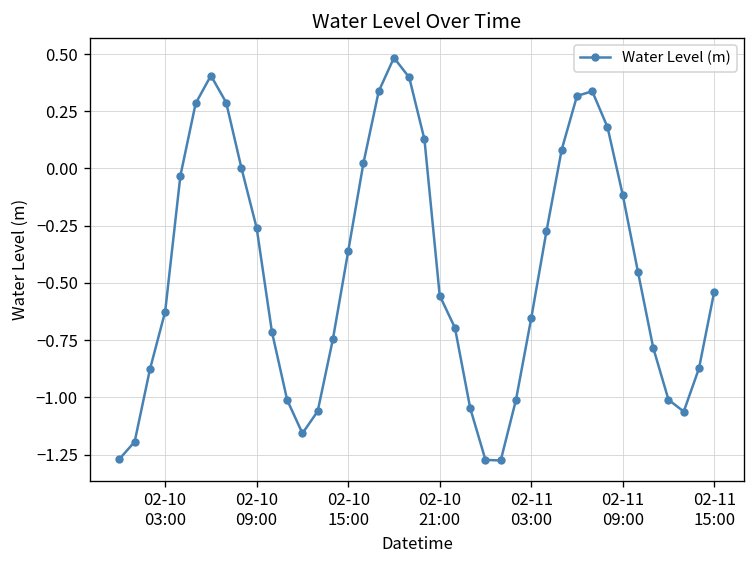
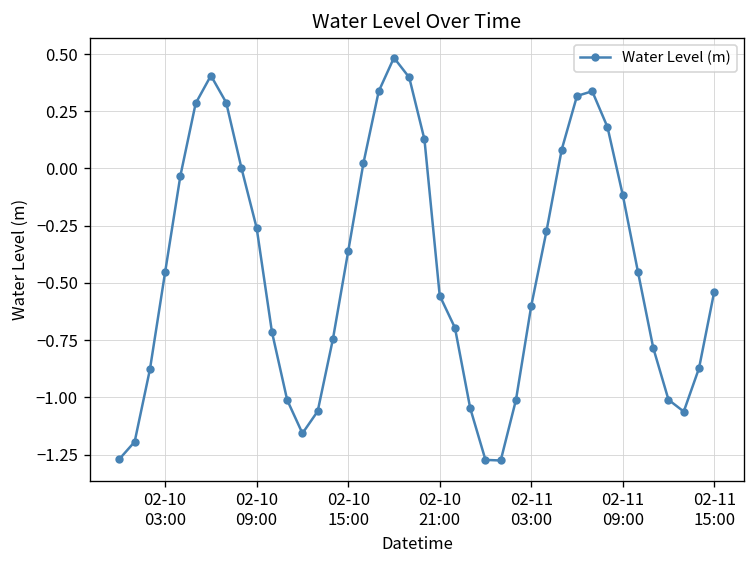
02-10 03:00: -0.63 -> -0.45
02-11 03:00: -0.65 -> -0.60
